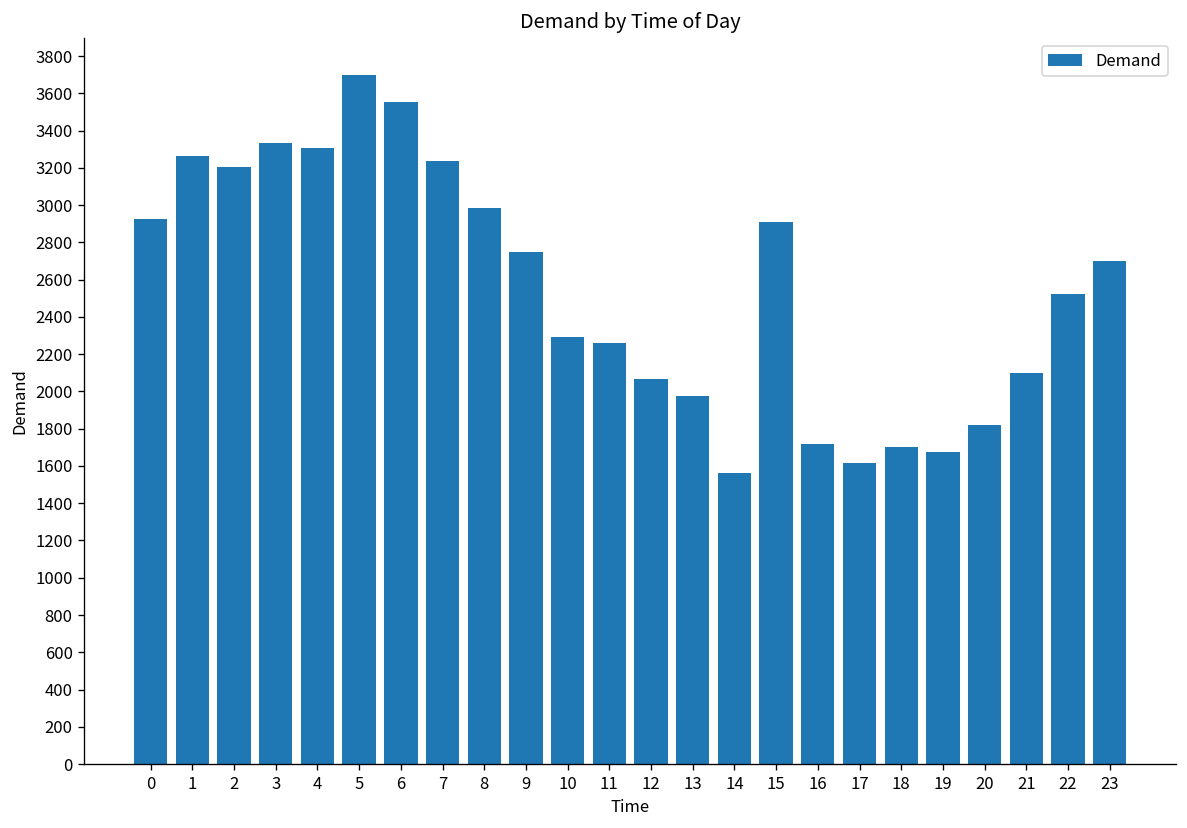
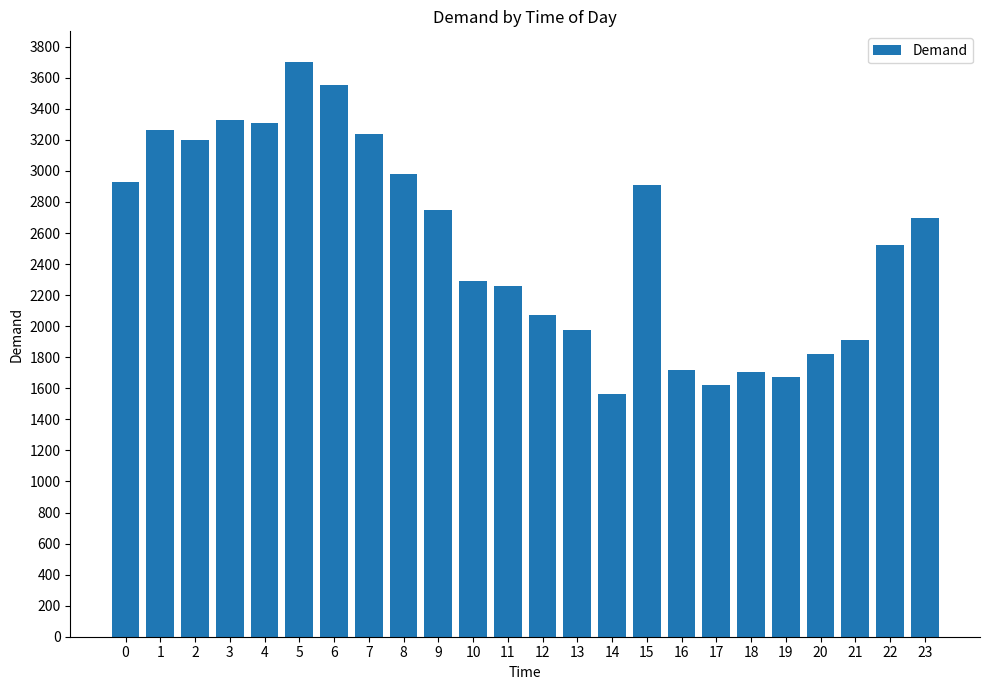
21: 2100 -> 1910
